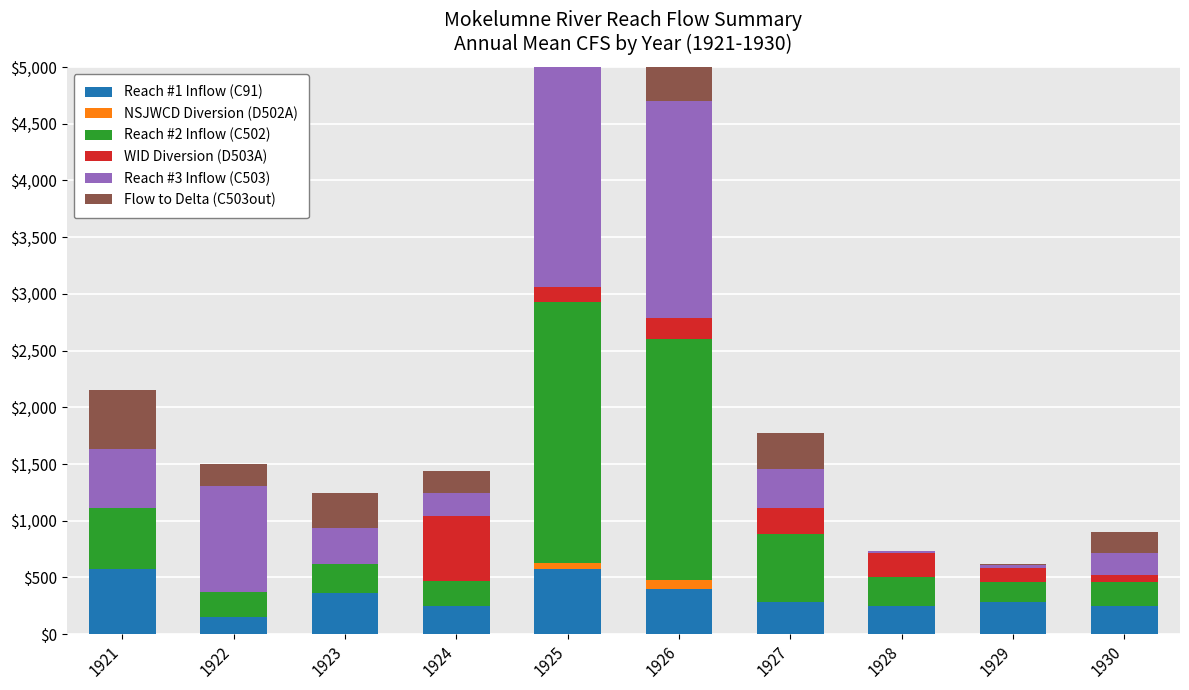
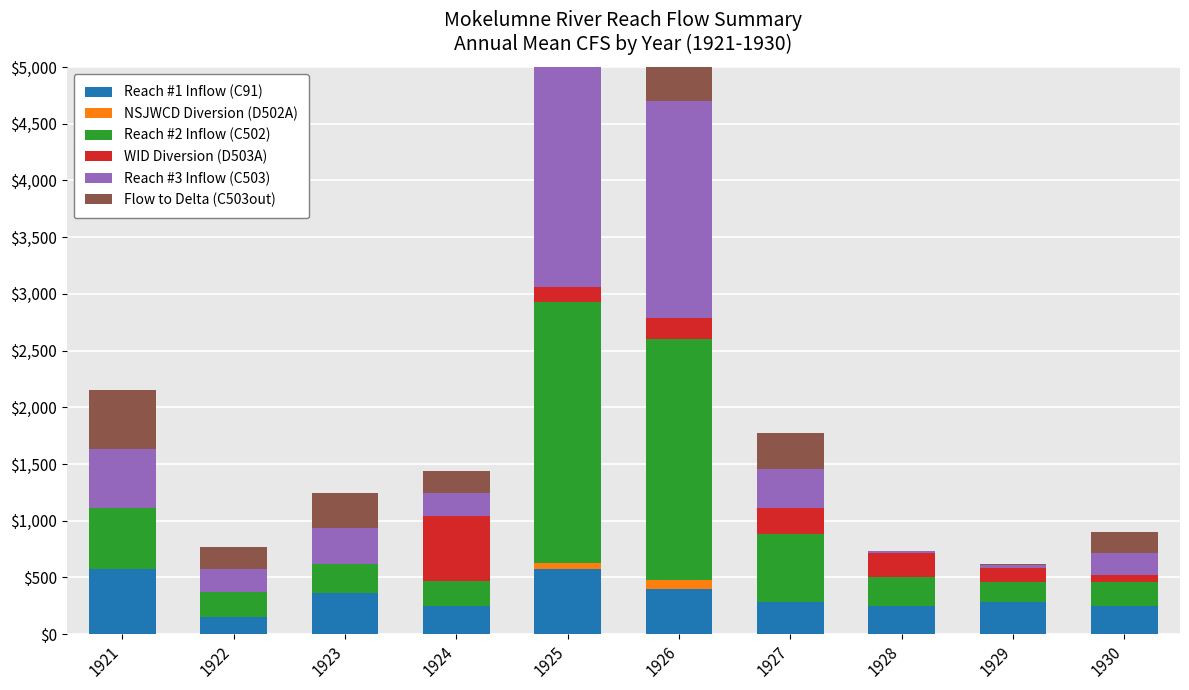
Reach #3 Inflow (C503), 1922: $930 -> $200
